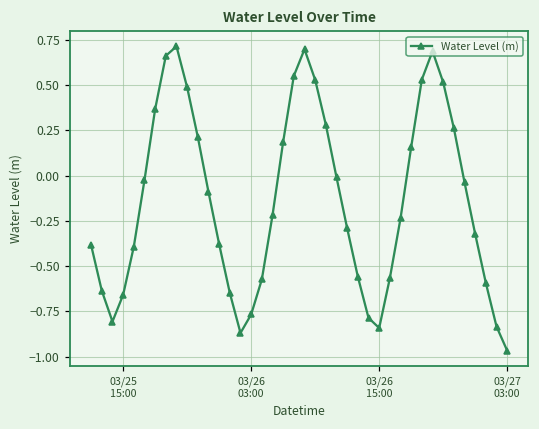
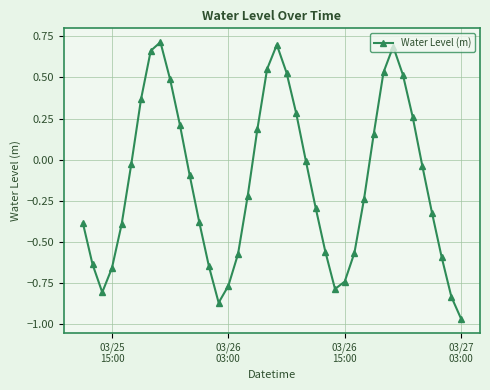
03/26 15:00: -0.84 -> -0.74
